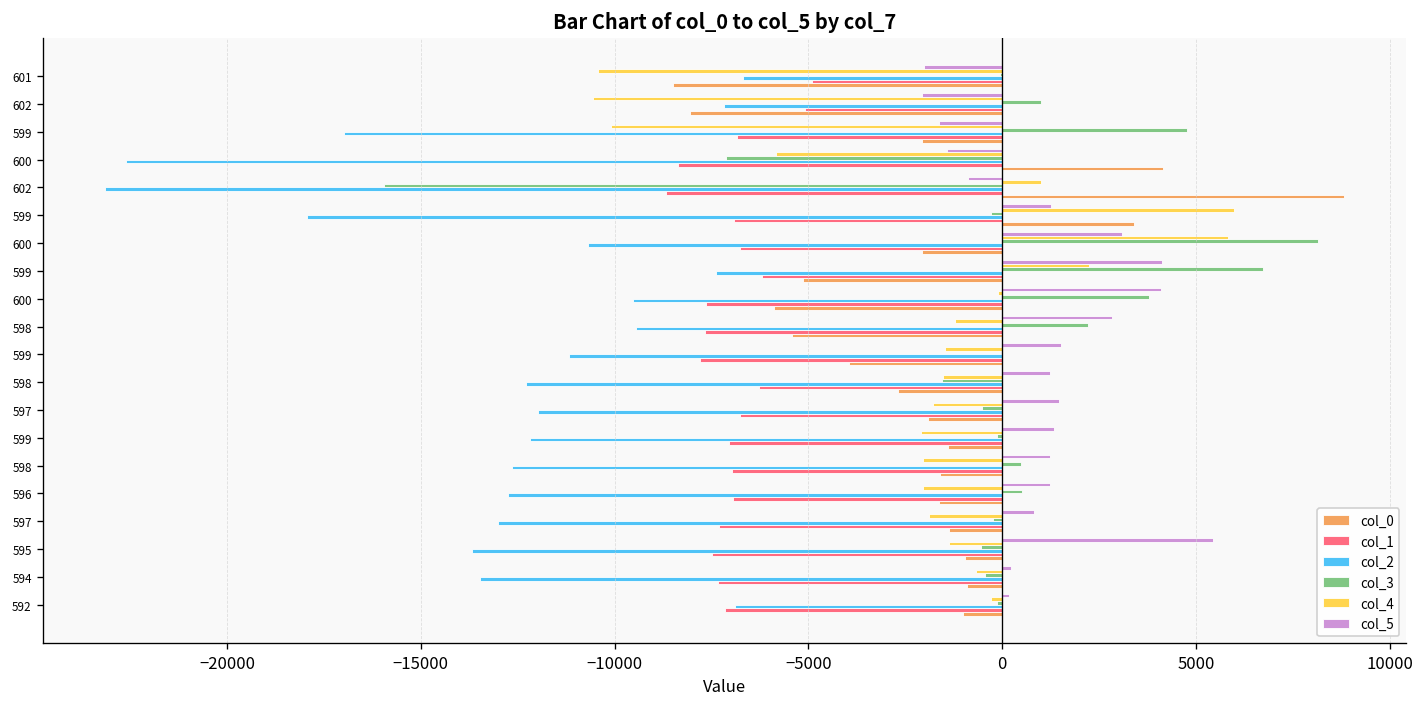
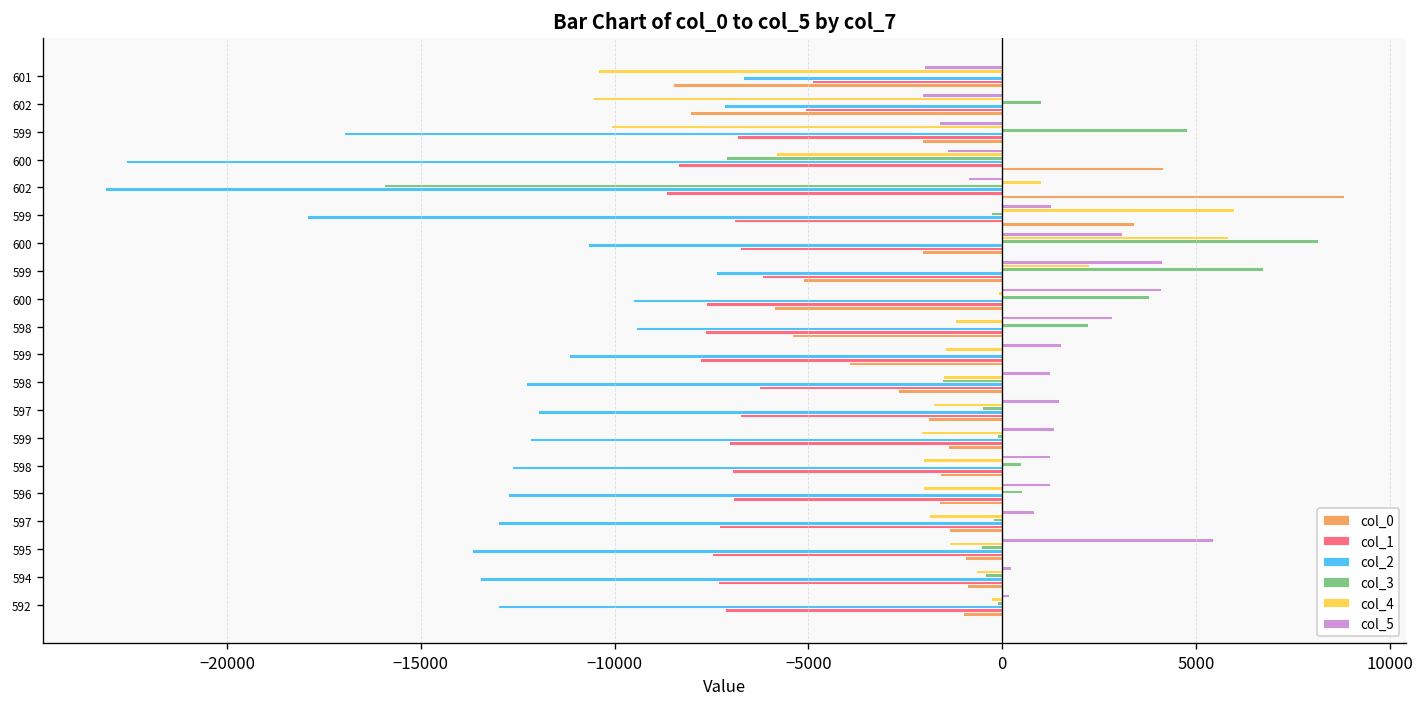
col_2, 592: -6900 -> -13000
